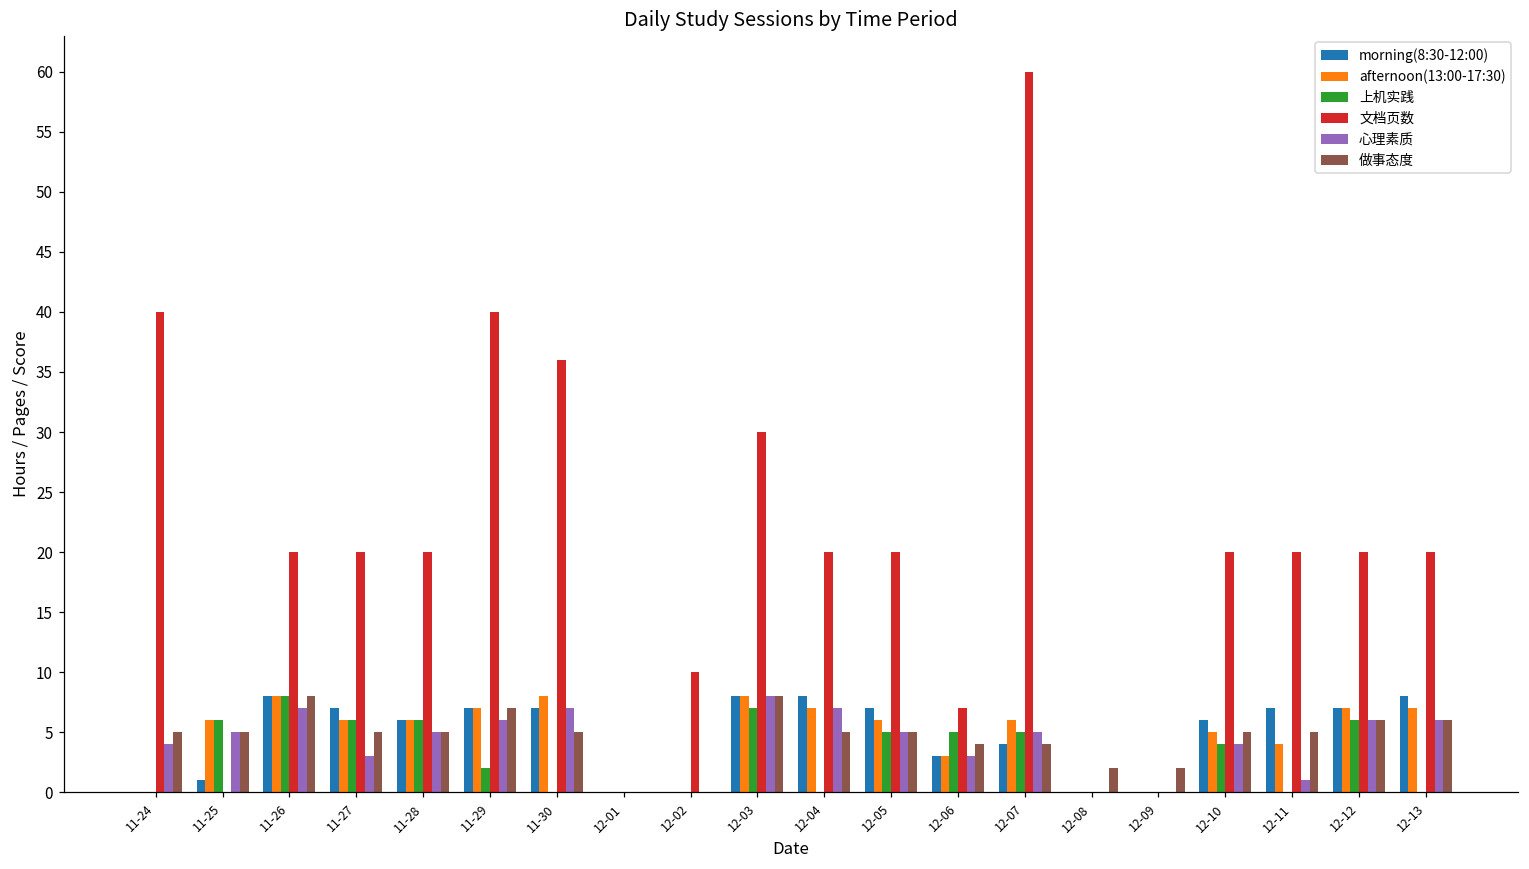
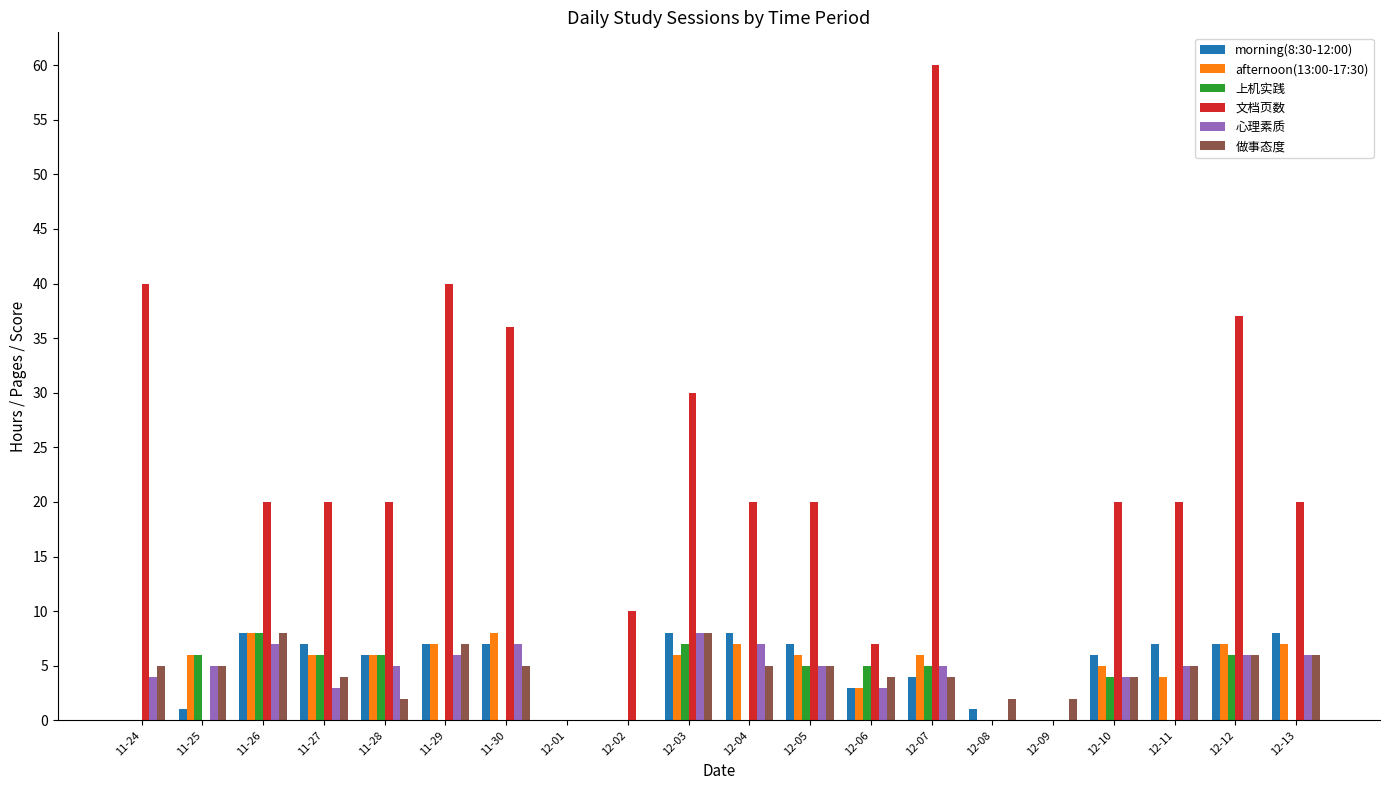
做事态度, 11-27: 5 -> 4
做事态度, 11-28: 5 -> 2
上机实践, 11-29: 2 -> 0
afternoon(13:00-17:30), 12-03: 8 -> 6
morning(8:30-12:00), 12-08: 0 -> 1
做事态度, 12-10: 5 -> 4
心理素质, 12-11: 1 -> 5
文档页数, 12-12: 20 -> 37
